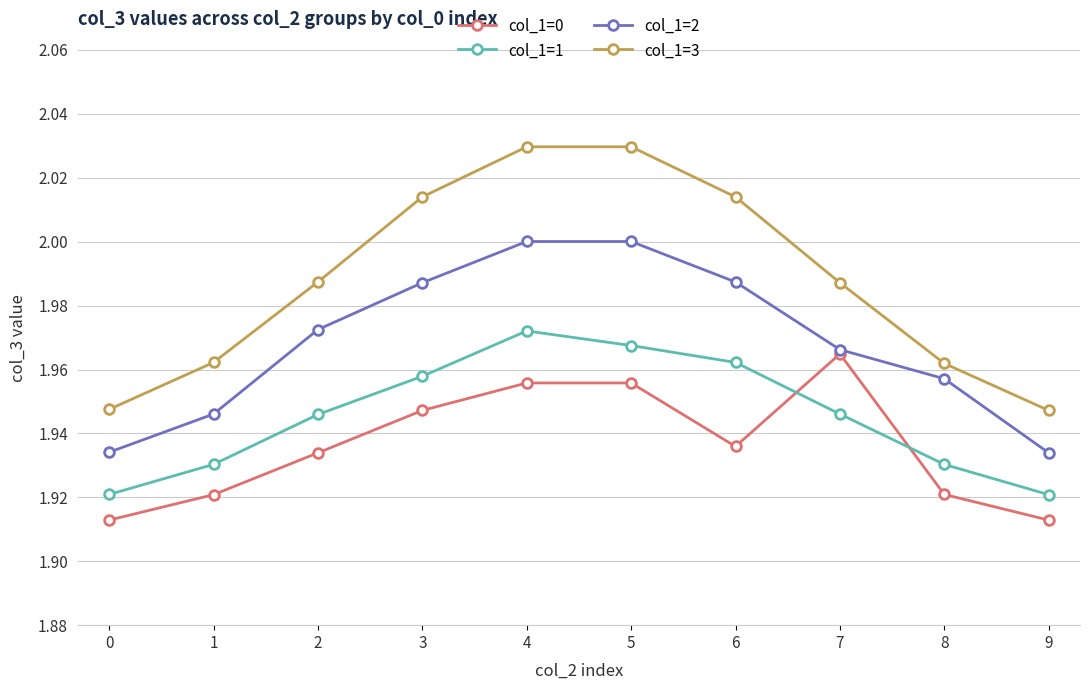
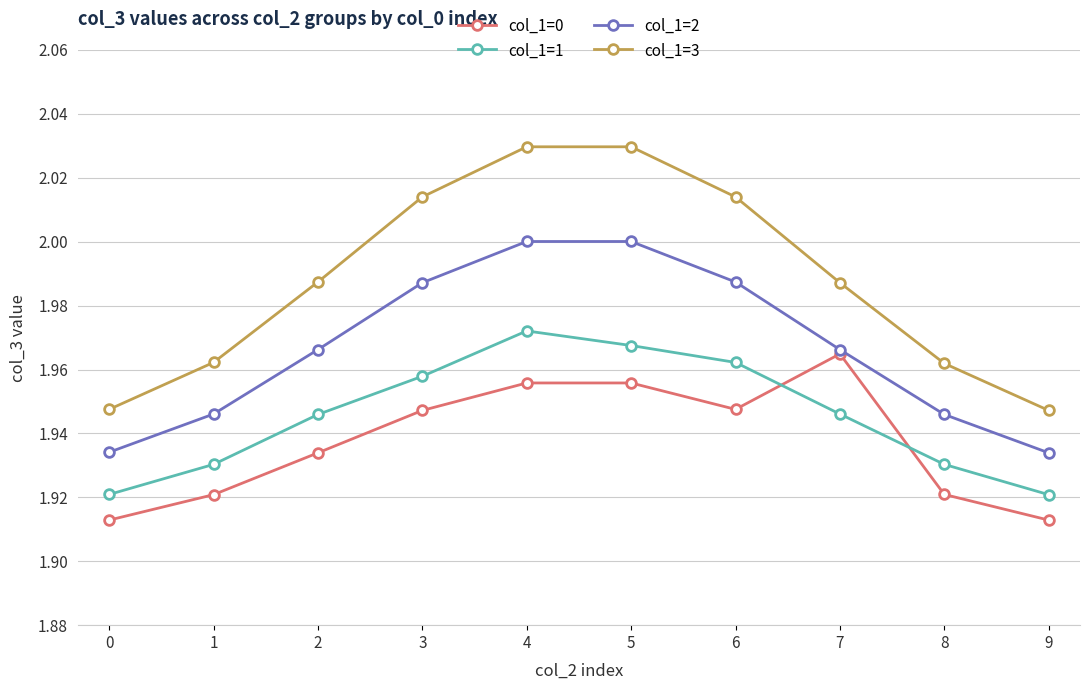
col_1=2, 2: 1.973 -> 1.966
col_1=0, 6: 1.936 -> 1.948
col_1=2, 8: 1.957 -> 1.946
